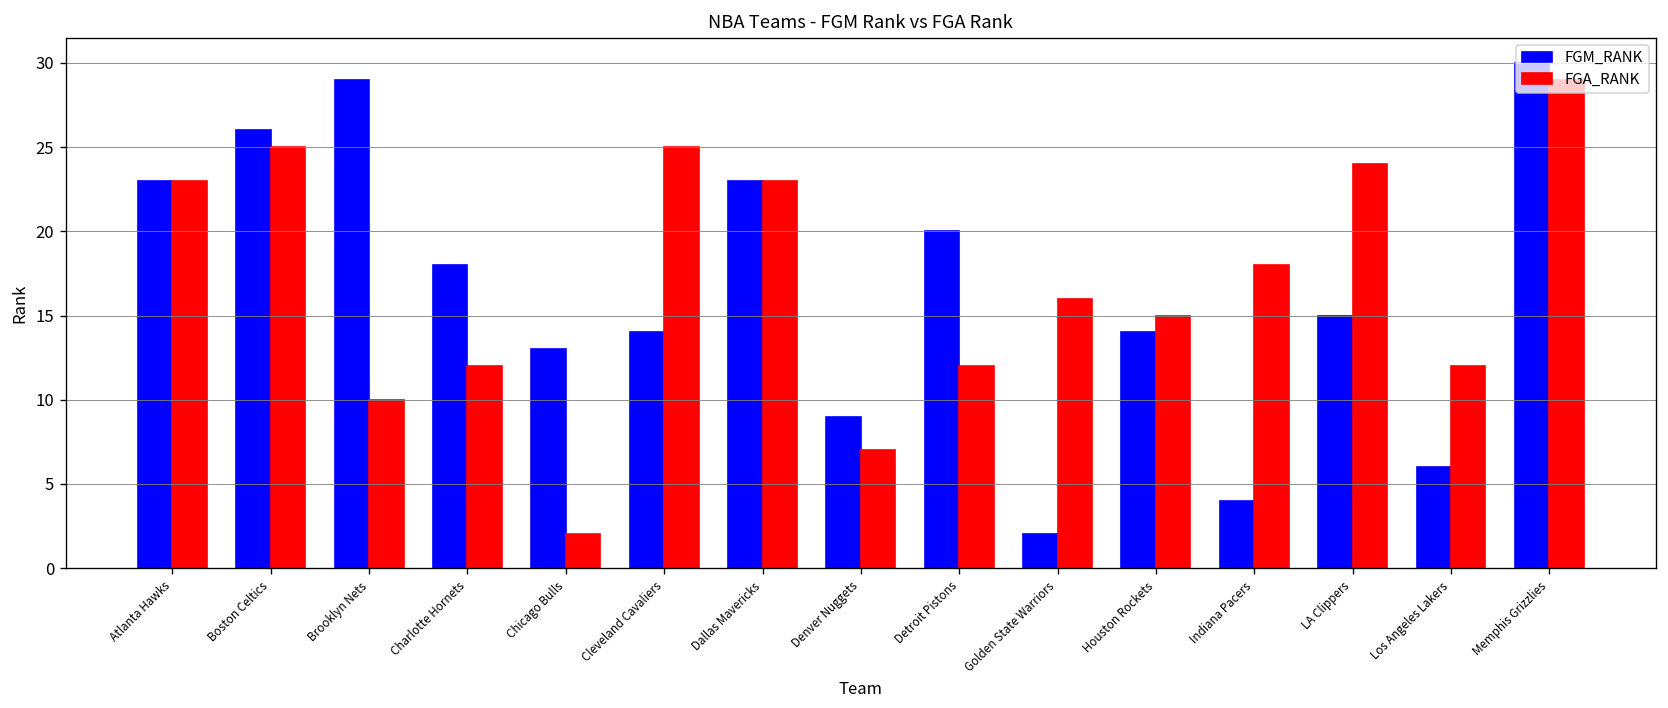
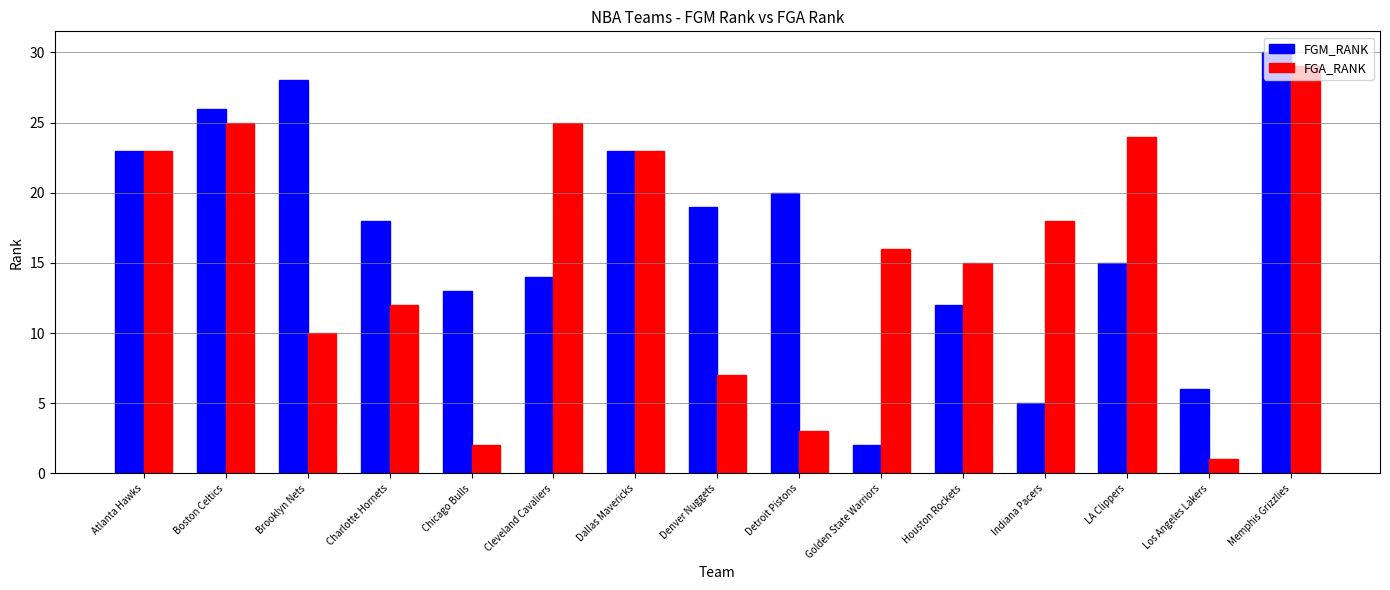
FGM_RANK, Brooklyn Nets: 29 -> 28
FGM_RANK, Denver Nuggets: 9 -> 19
FGA_RANK, Detroit Pistons: 12 -> 3
FGM_RANK, Houston Rockets: 14 -> 12
FGM_RANK, Indiana Pacers: 4 -> 5
FGA_RANK, Los Angeles Lakers: 12 -> 1
